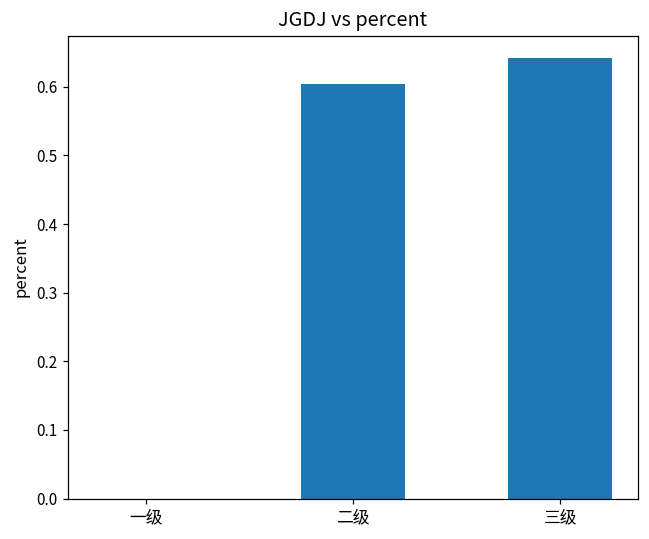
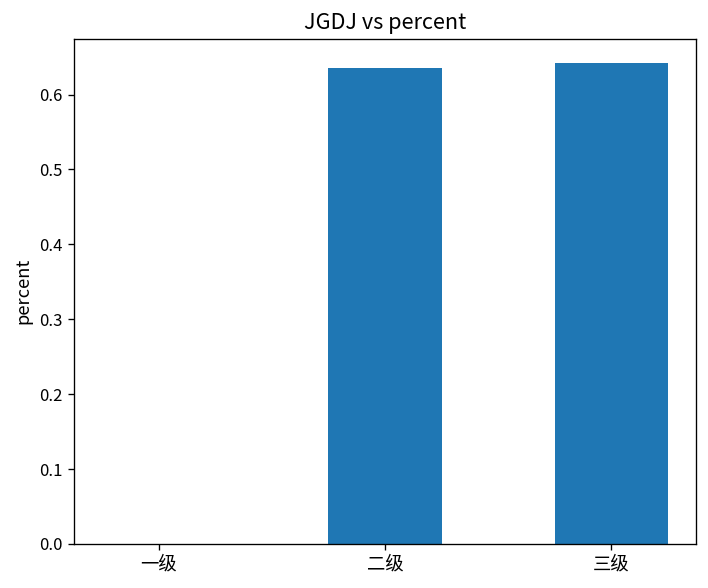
二级: 0.60 -> 0.64
